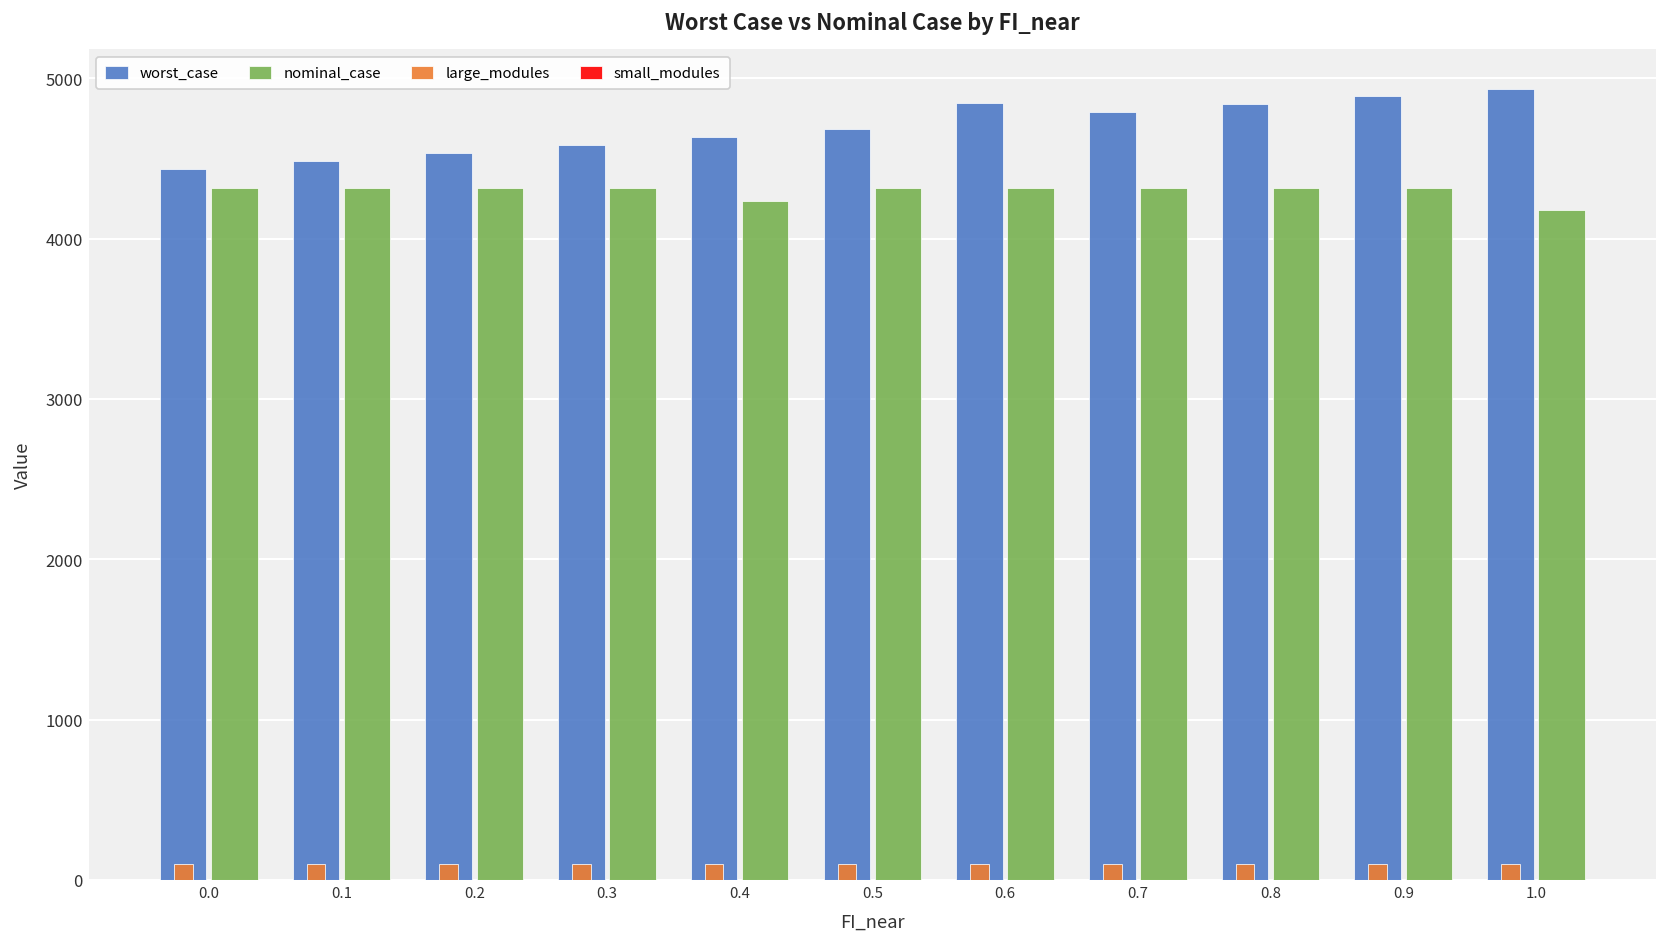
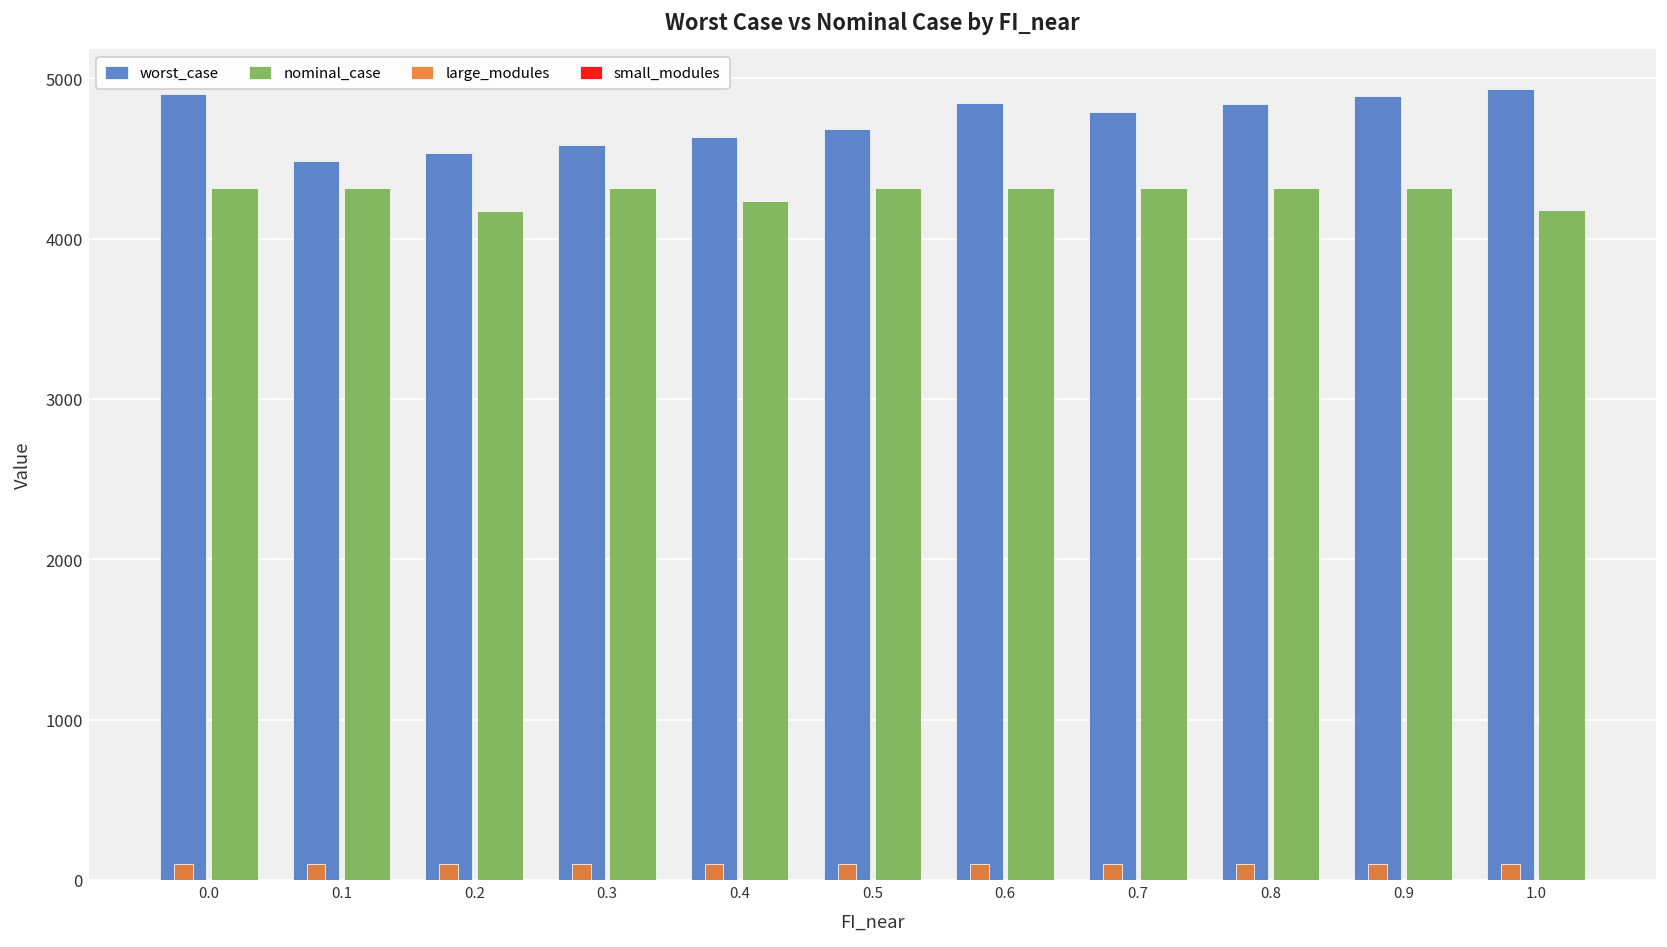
worst_case, 0.0: 4440 -> 4900
nominal_case, 0.2: 4320 -> 4170
